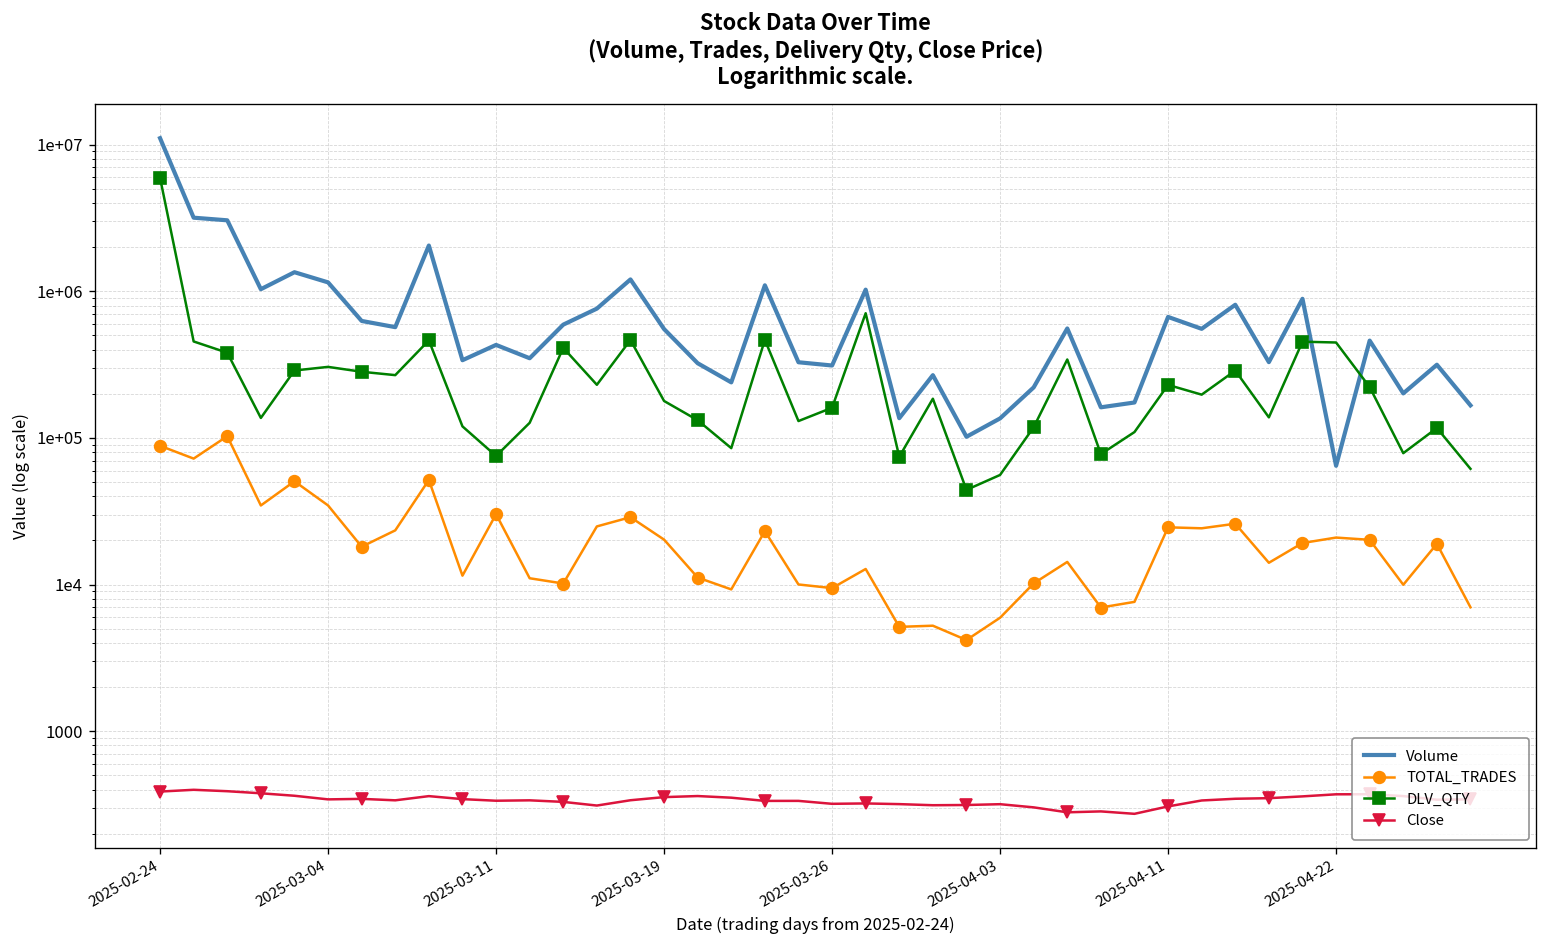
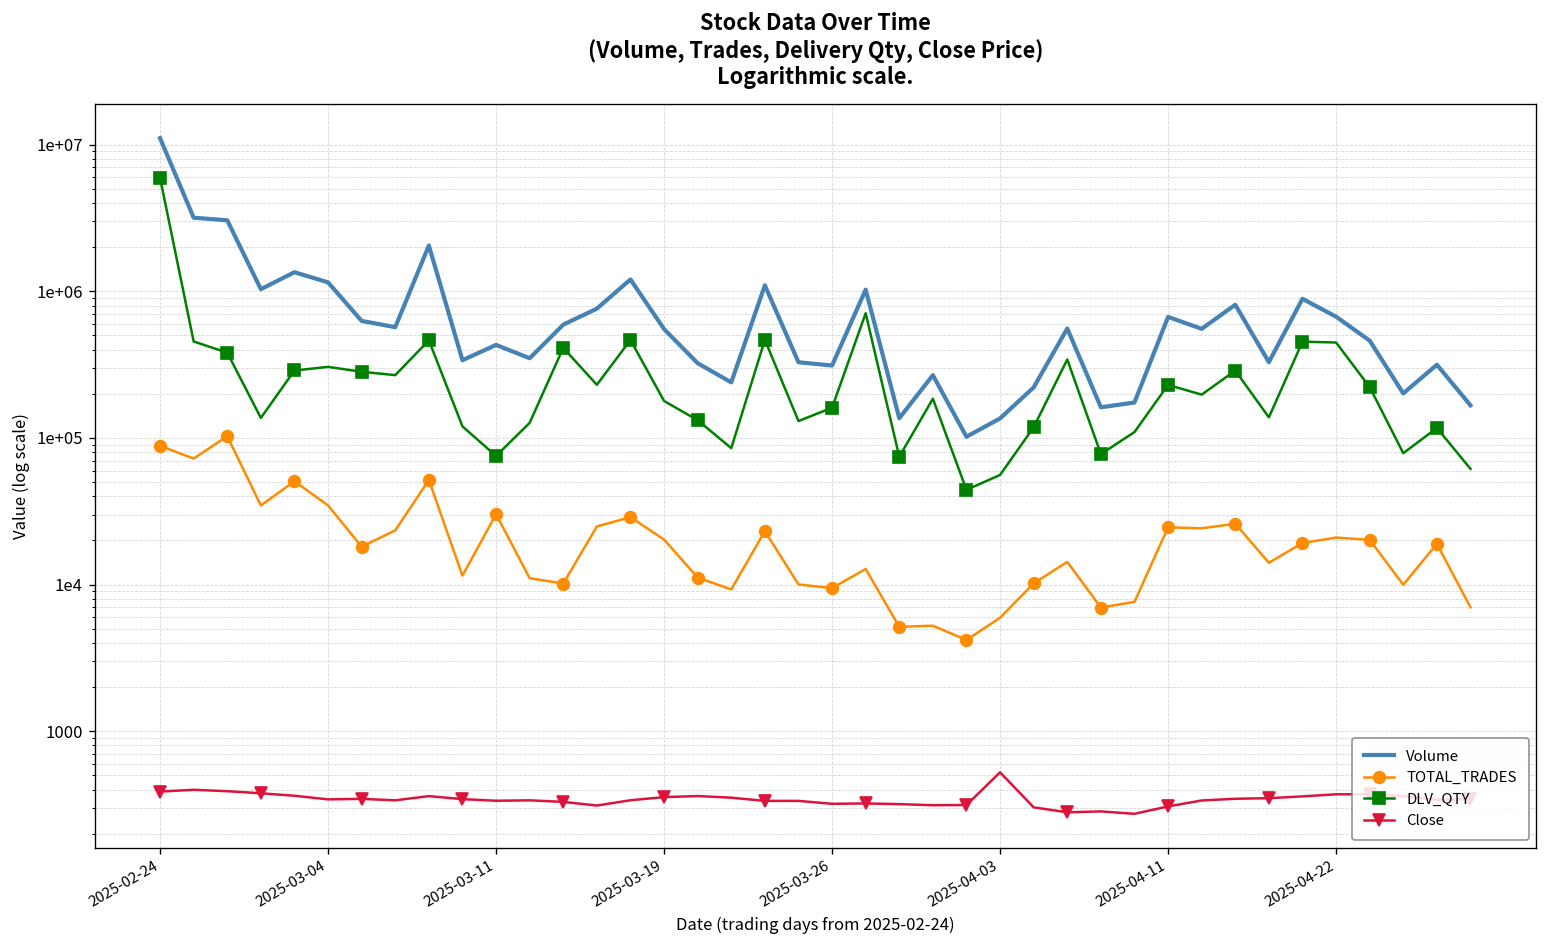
Close, 2025-04-03: 320 -> 520
Volume, 2025-04-22: 60000 -> 700000
